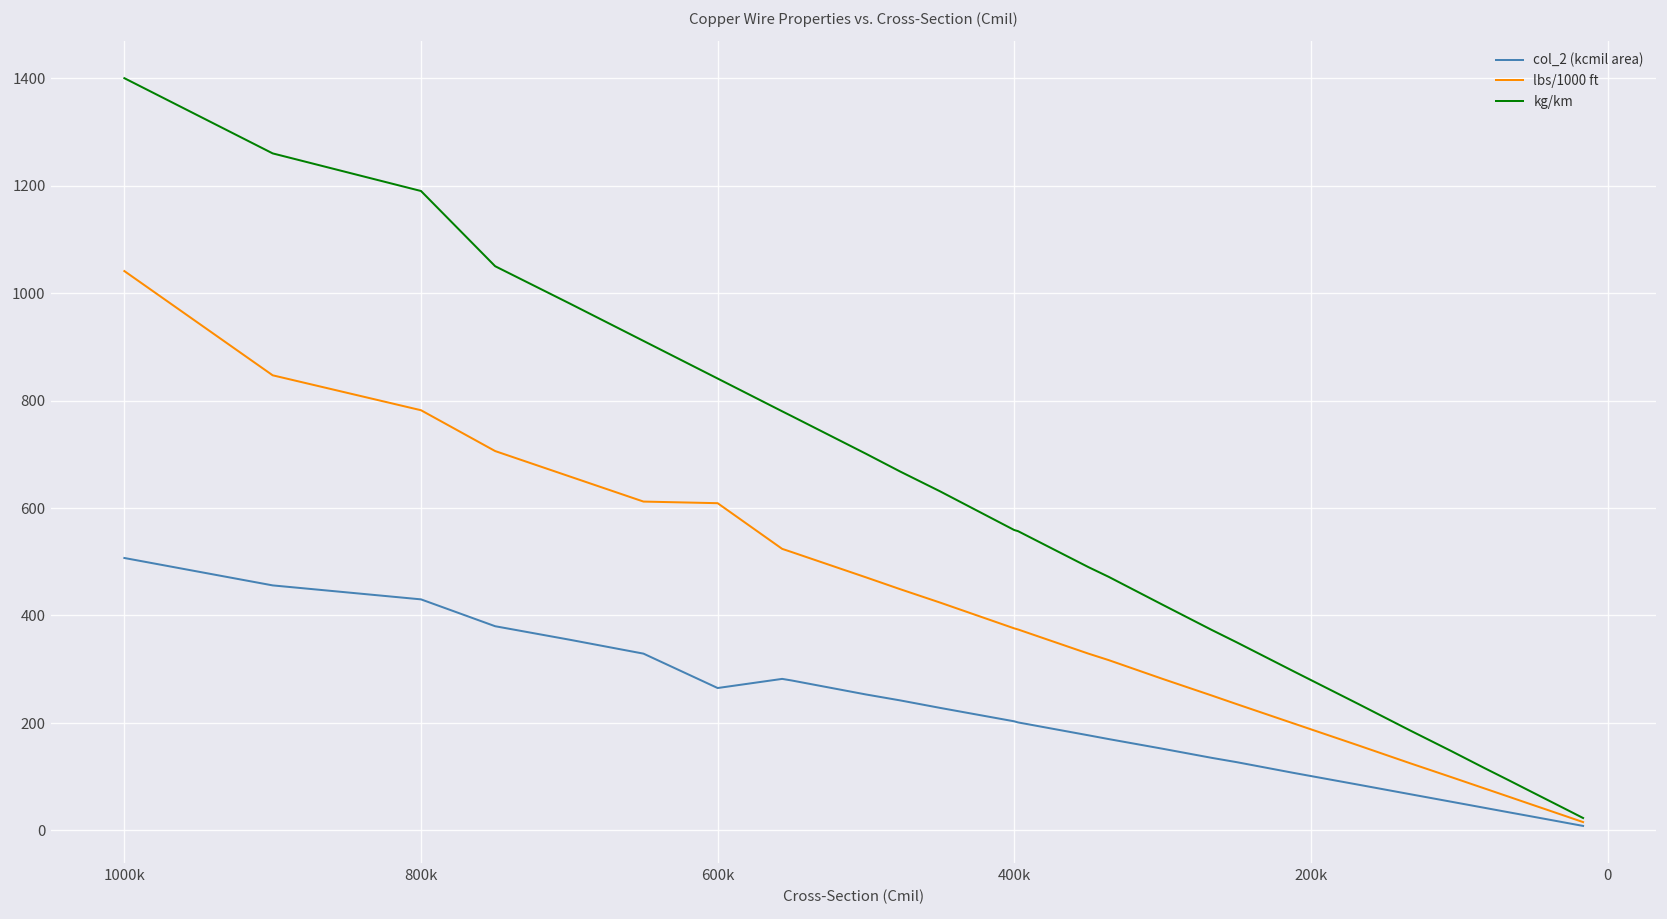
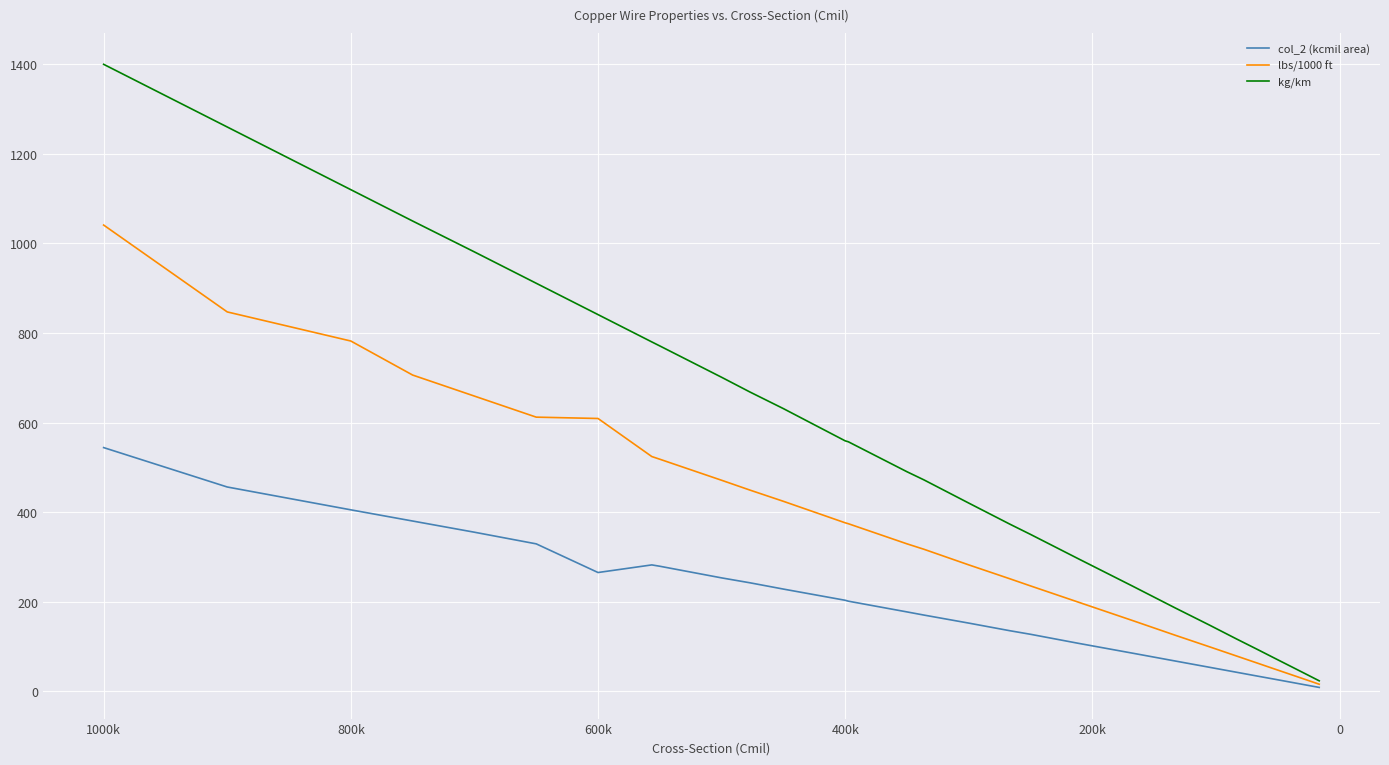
col_2 (kcmil area), 1000k: 510 -> 540
col_2 (kcmil area), 800k: 430 -> 410
kg/km, 800k: 1190 -> 1120
